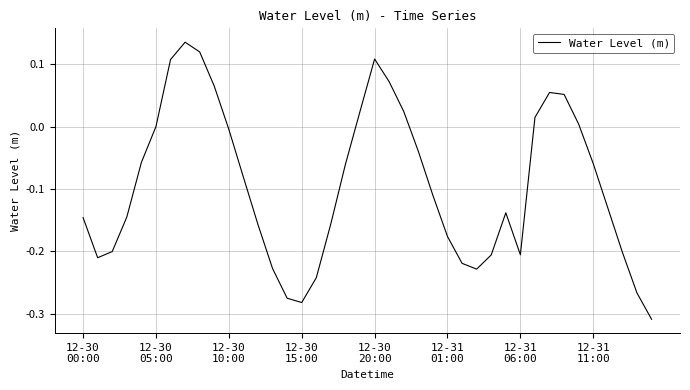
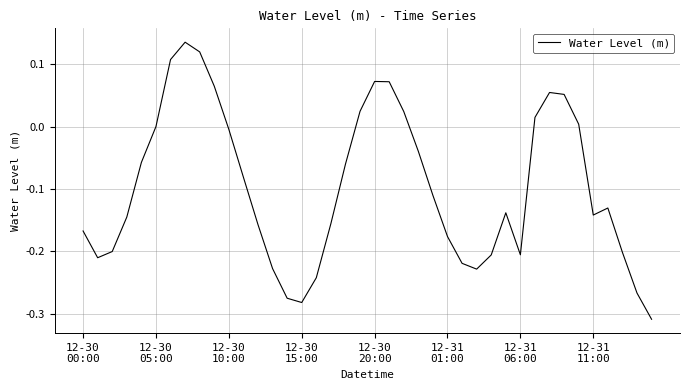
12-30 00:00: -0.15 -> -0.17
12-30 20:00: 0.11 -> 0.07
12-31 11:00: -0.06 -> -0.14
